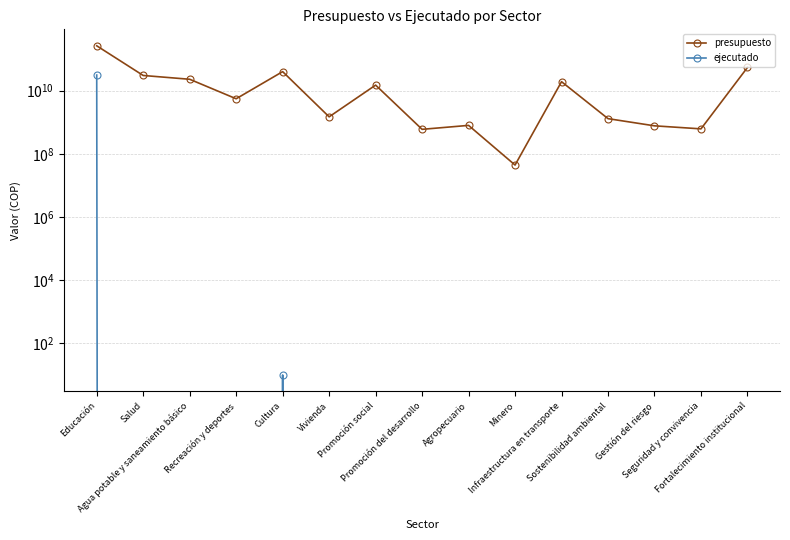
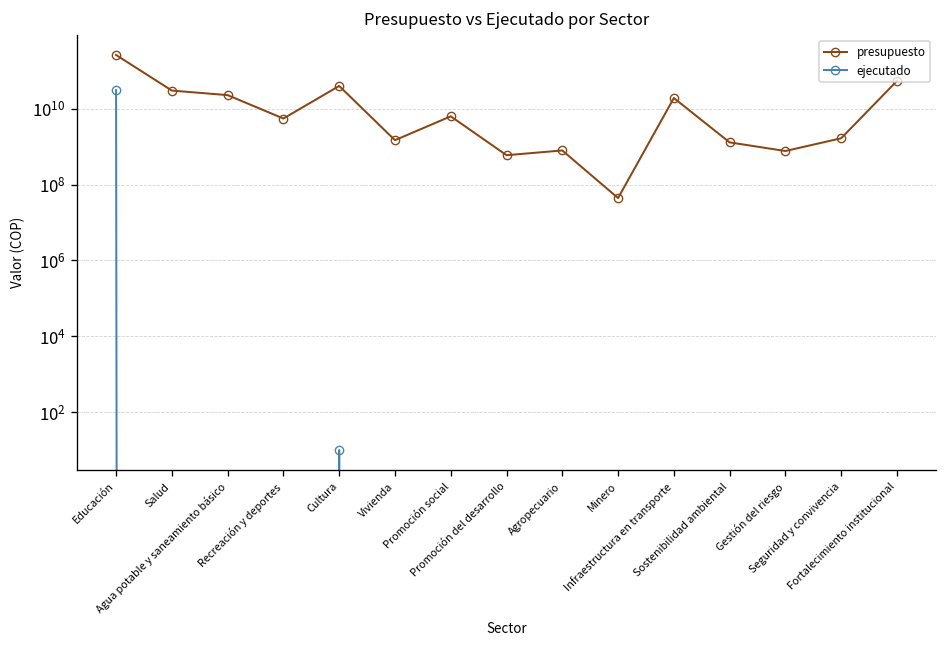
presupuesto, Promoción social: 20000000000 -> 6000000000
presupuesto, Seguridad y convivencia: 600000000 -> 2000000000
